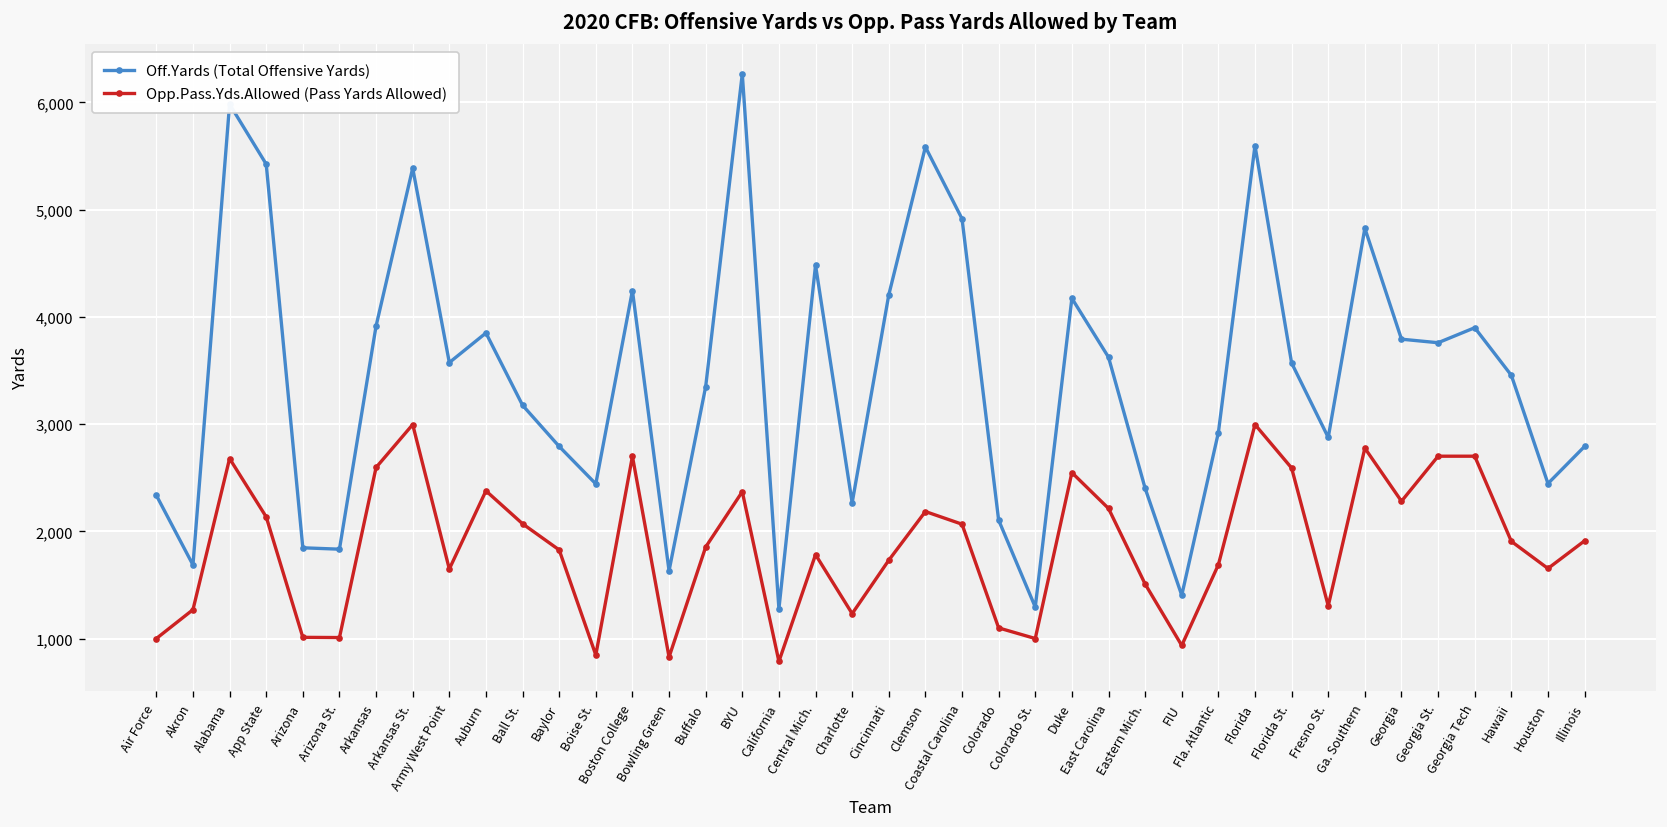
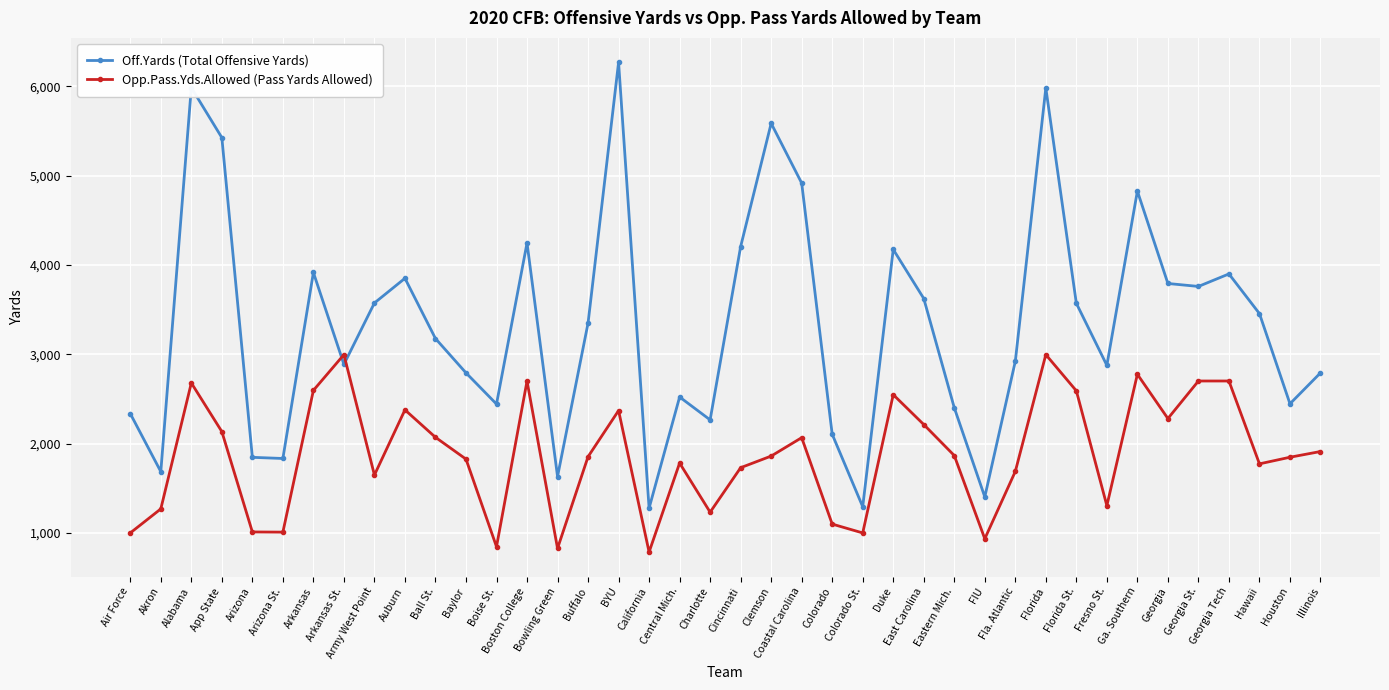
Off.Yards (Total Offensive Yards), Arkansas St.: 5,400 -> 2,900
Off.Yards (Total Offensive Yards), Central Mich.: 4,500 -> 2,500
Opp.Pass.Yds.Allowed (Pass Yards Allowed), Clemson: 2,200 -> 1,900
Opp.Pass.Yds.Allowed (Pass Yards Allowed), Eastern Mich.: 1,500 -> 1,900
Off.Yards (Total Offensive Yards), Florida: 5,600 -> 6,000
Opp.Pass.Yds.Allowed (Pass Yards Allowed), Hawaii: 1,900 -> 1,800
Opp.Pass.Yds.Allowed (Pass Yards Allowed), Houston: 1,700 -> 1,800
